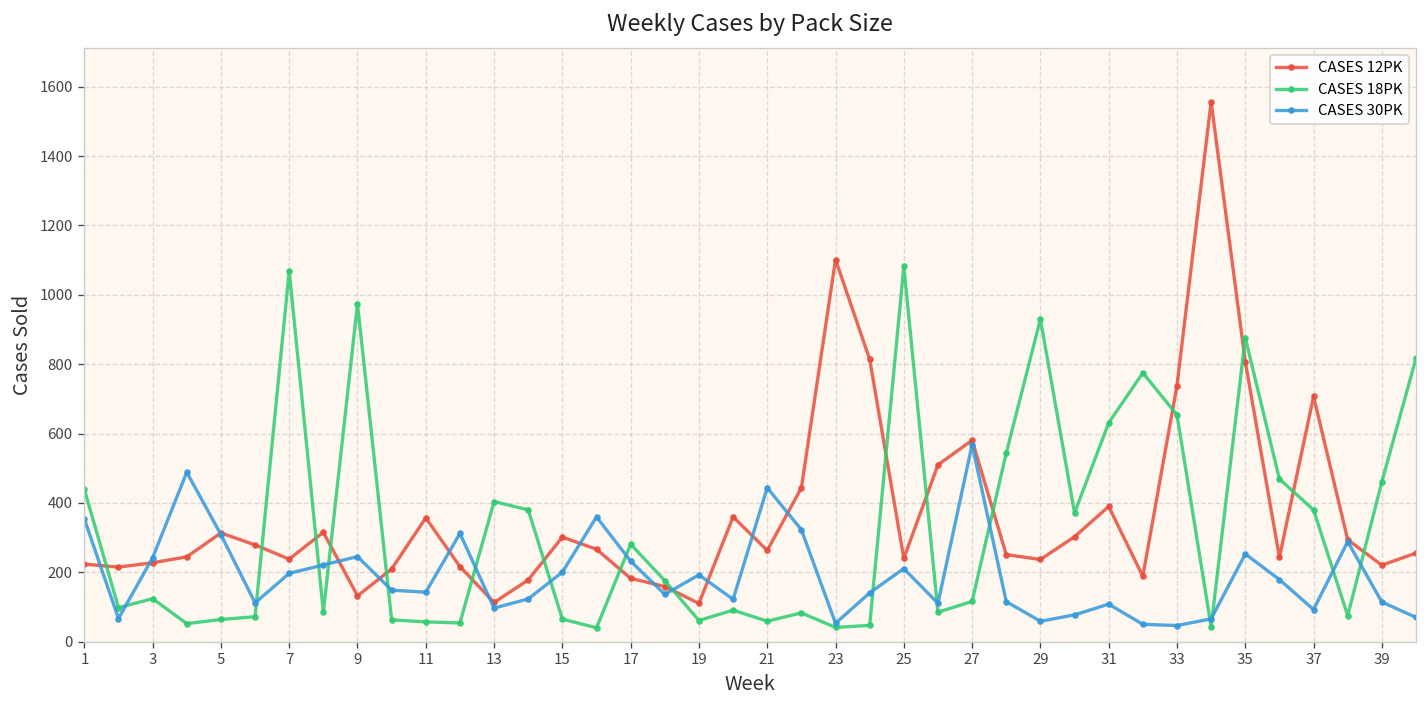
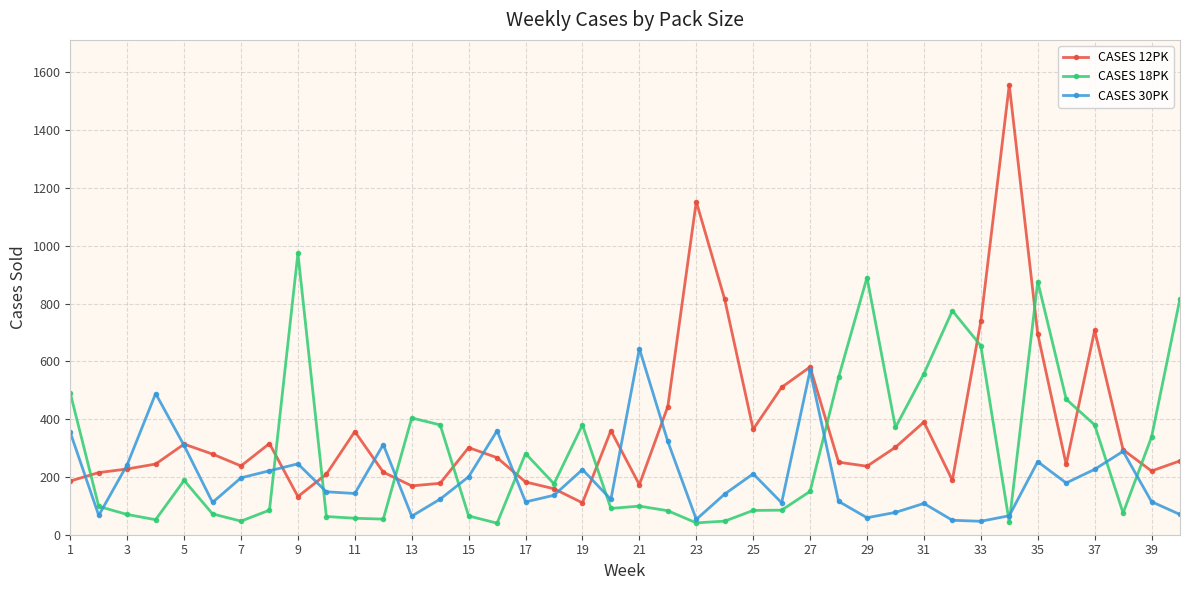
CASES 12PK, 1: 220 -> 190
CASES 18PK, 1: 440 -> 490
CASES 18PK, 3: 120 -> 70
CASES 18PK, 5: 60 -> 190
CASES 18PK, 7: 1070 -> 50
CASES 12PK, 13: 110 -> 170
CASES 30PK, 13: 100 -> 60
CASES 30PK, 17: 230 -> 110
CASES 18PK, 19: 60 -> 380
CASES 30PK, 19: 190 -> 230
CASES 12PK, 21: 260 -> 170
CASES 18PK, 21: 60 -> 100
CASES 30PK, 21: 440 -> 640
CASES 12PK, 23: 1100 -> 1150
CASES 12PK, 25: 240 -> 370
CASES 18PK, 25: 1080 -> 80
CASES 18PK, 27: 120 -> 150
CASES 18PK, 29: 930 -> 890
CASES 18PK, 31: 630 -> 560
CASES 12PK, 35: 810 -> 690
CASES 30PK, 37: 90 -> 230
CASES 18PK, 39: 460 -> 340
